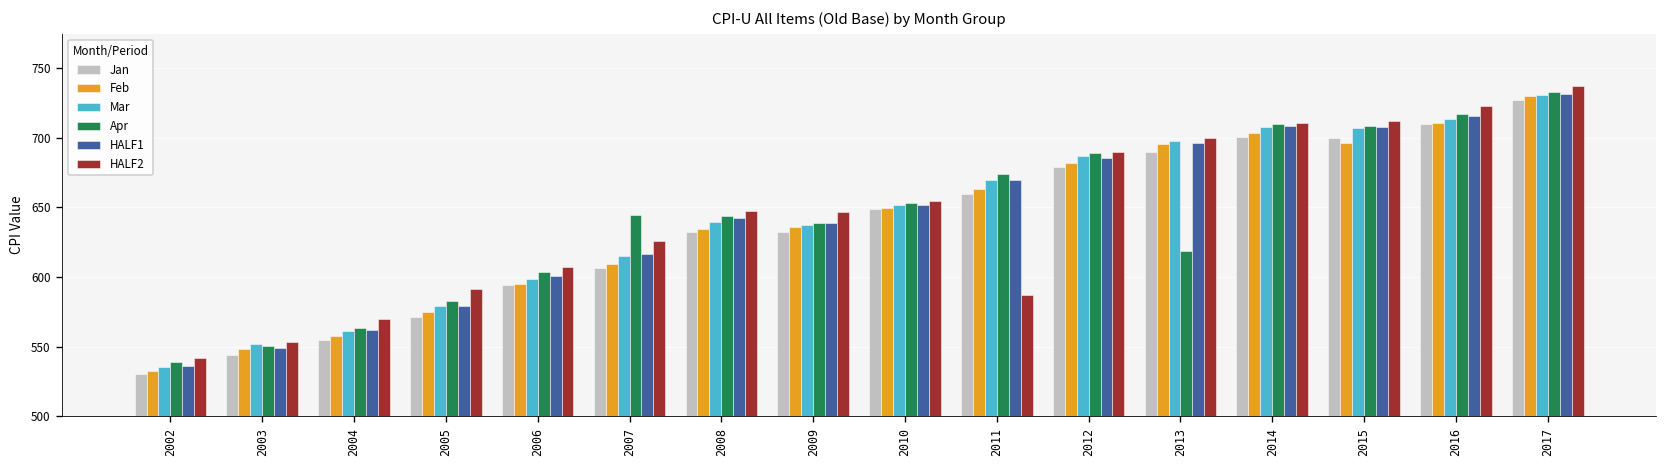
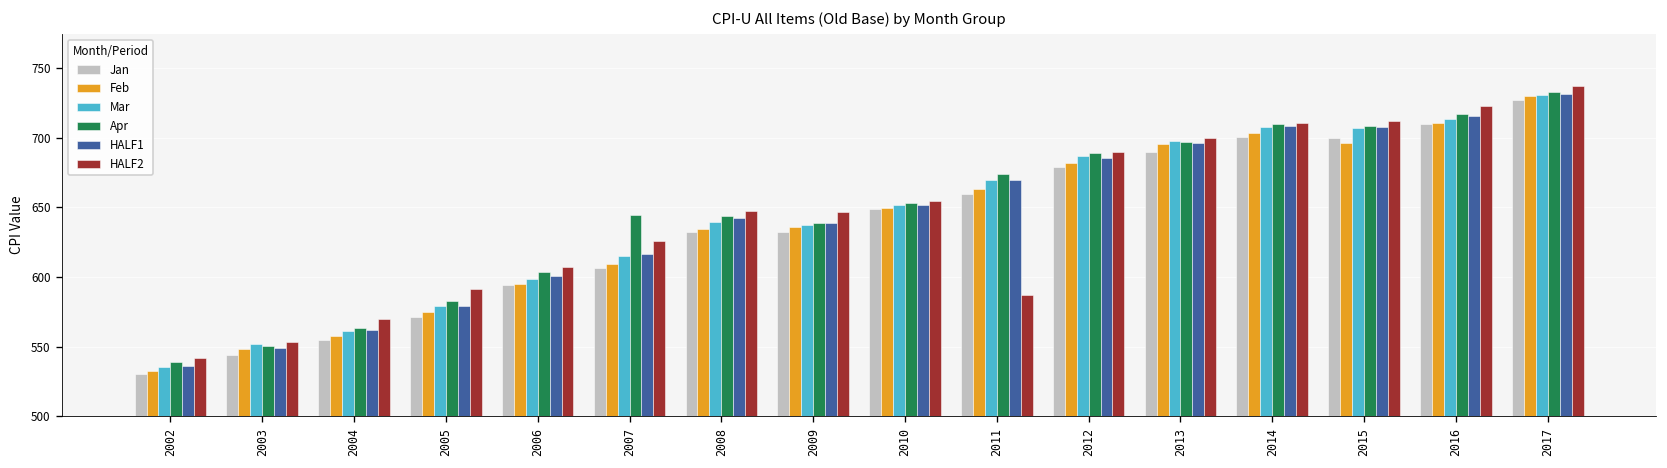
Apr, 2013: 618 -> 697
